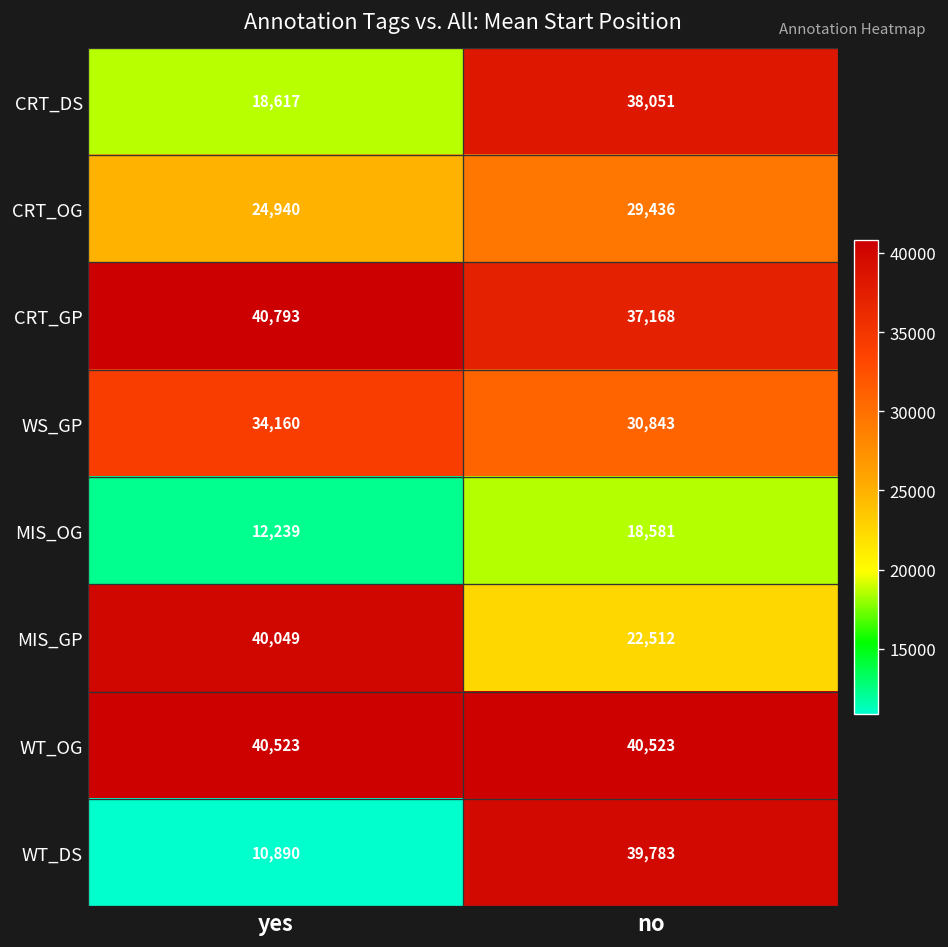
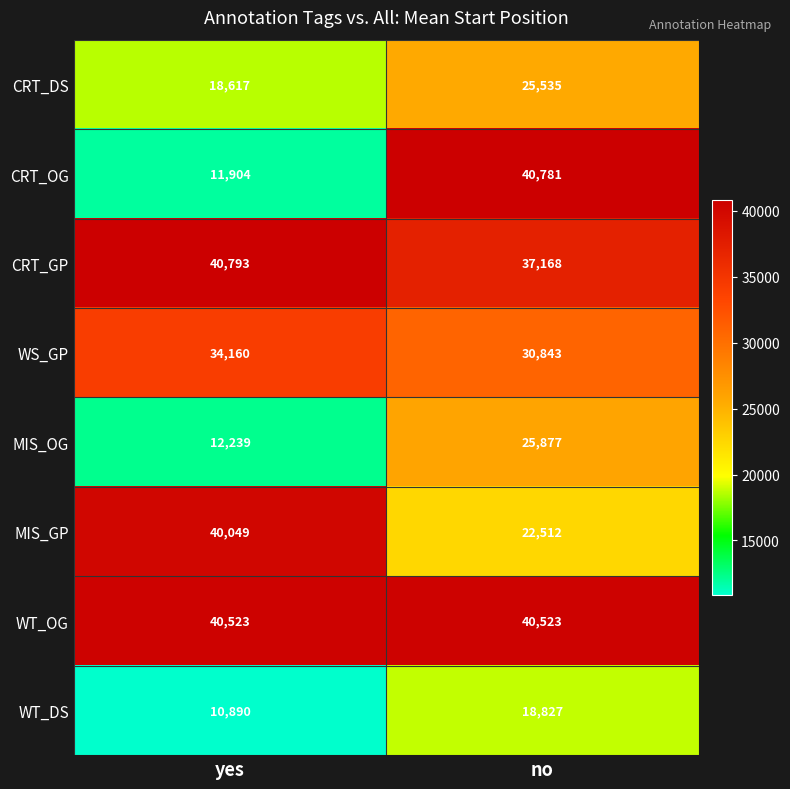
CRT_DS, no: 38,051 -> 25,535
CRT_OG, yes: 24,940 -> 11,904
CRT_OG, no: 29,436 -> 40,781
MIS_OG, no: 18,581 -> 25,877
WT_DS, no: 39,783 -> 18,827
